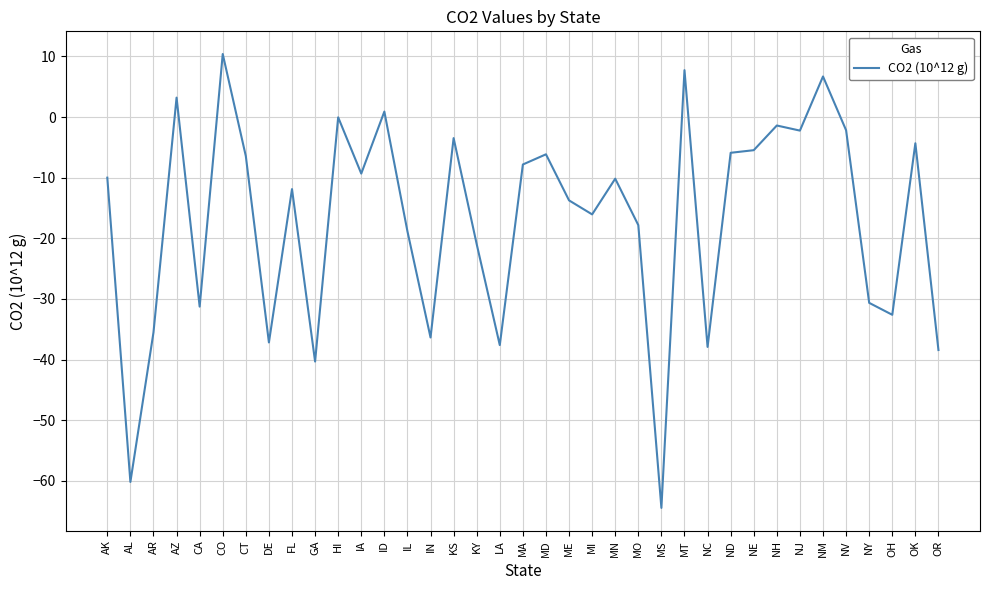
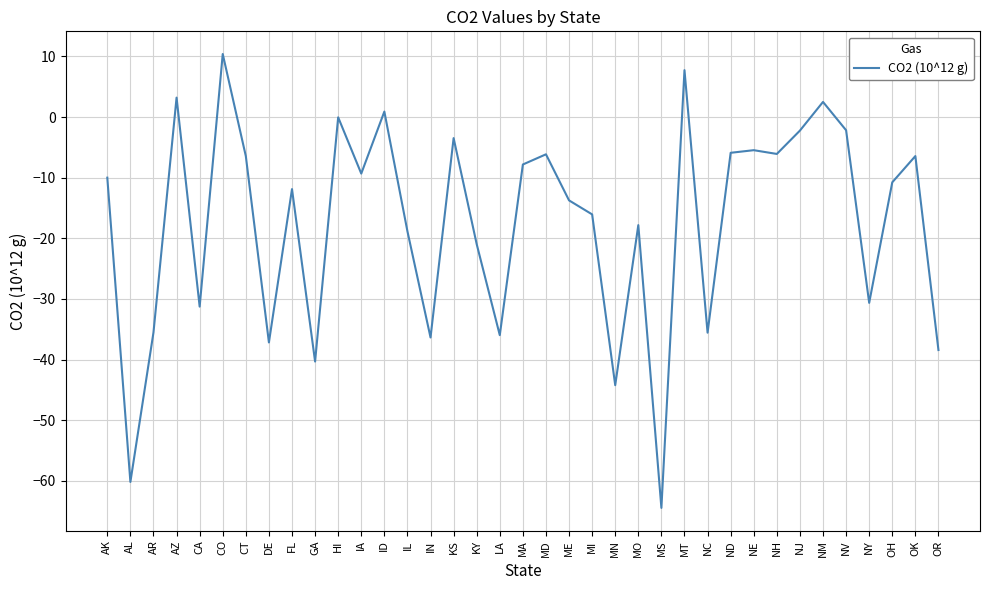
LA: -38 -> -36
MN: -10 -> -44
NC: -38 -> -36
NH: -1 -> -6
NM: 7 -> 3
OH: -33 -> -11
OK: -4 -> -6
